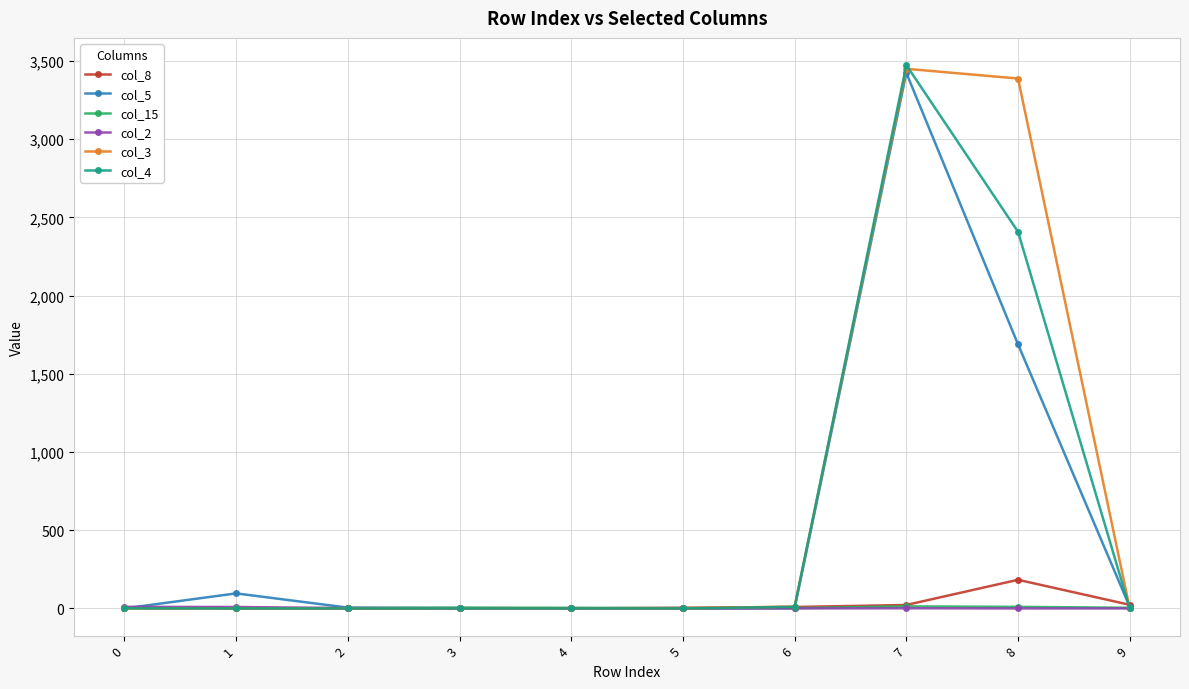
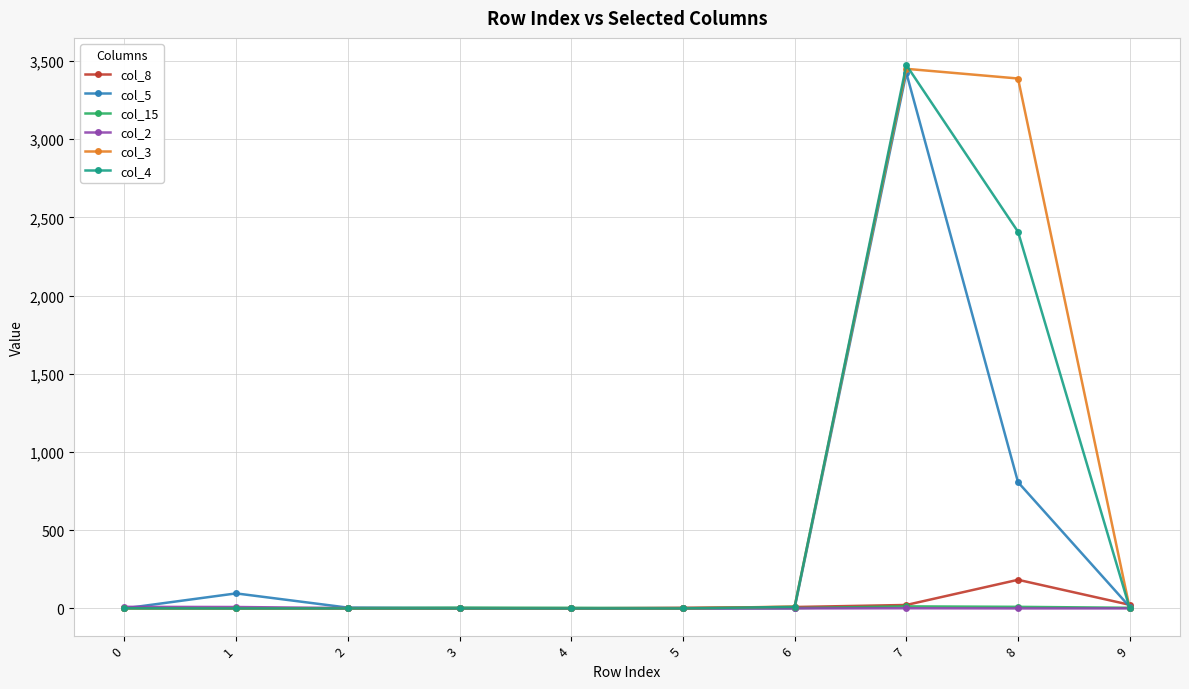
col_5, 8: 1,690 -> 810
